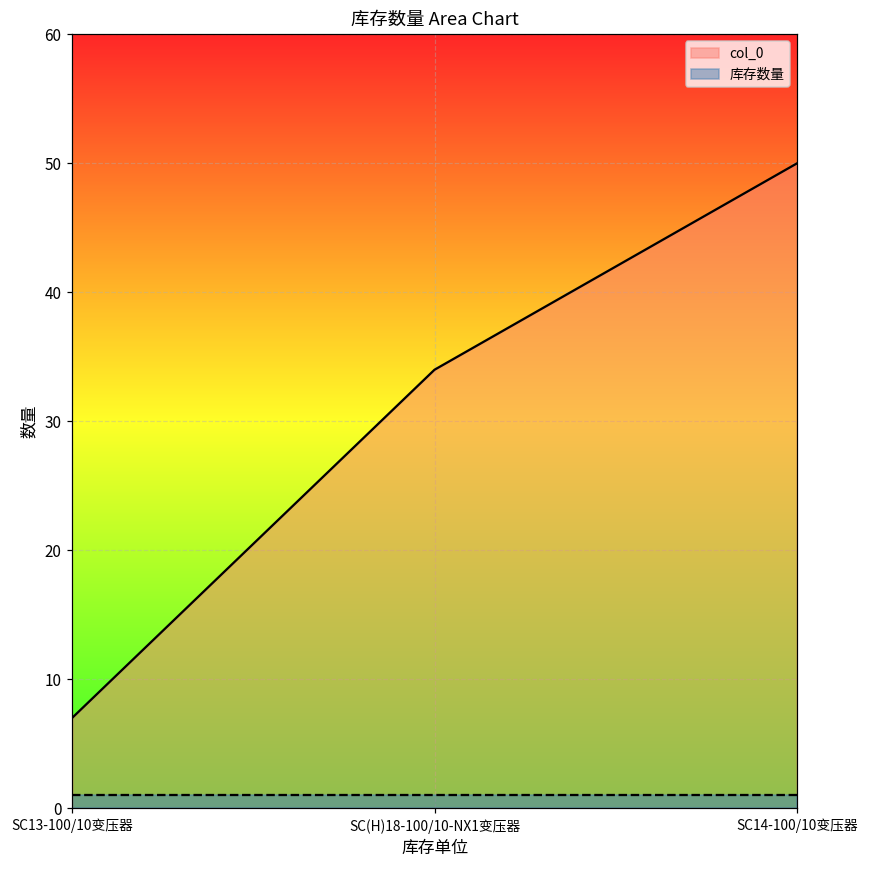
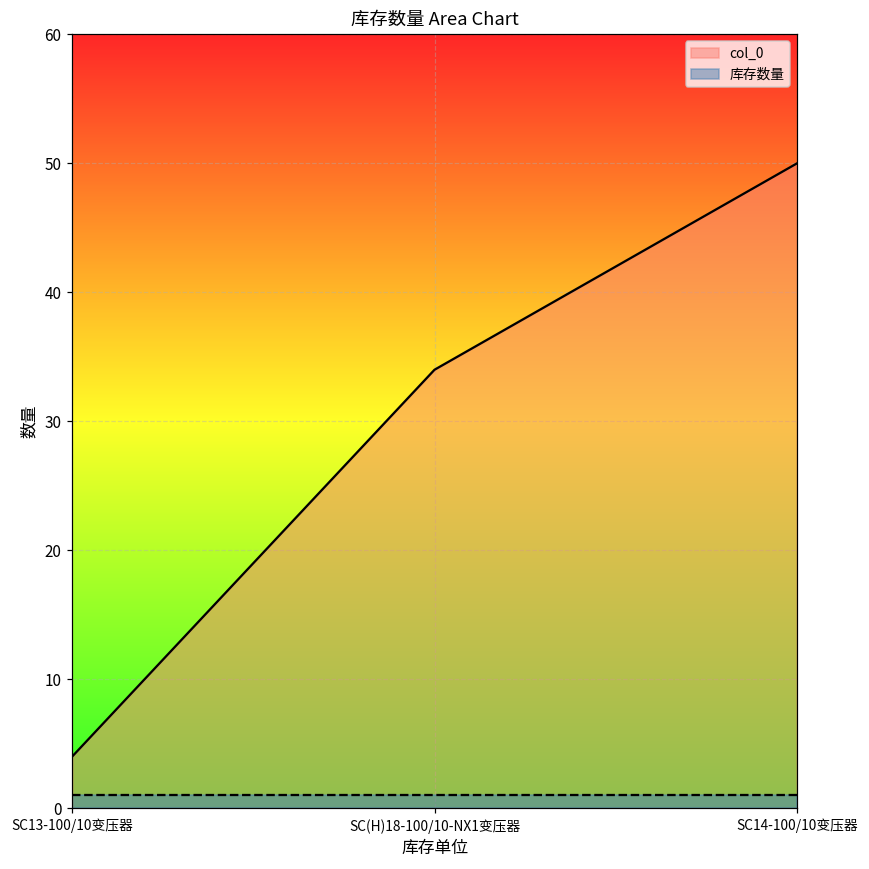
col_0, SC13-100/10变压器: 7 -> 4
